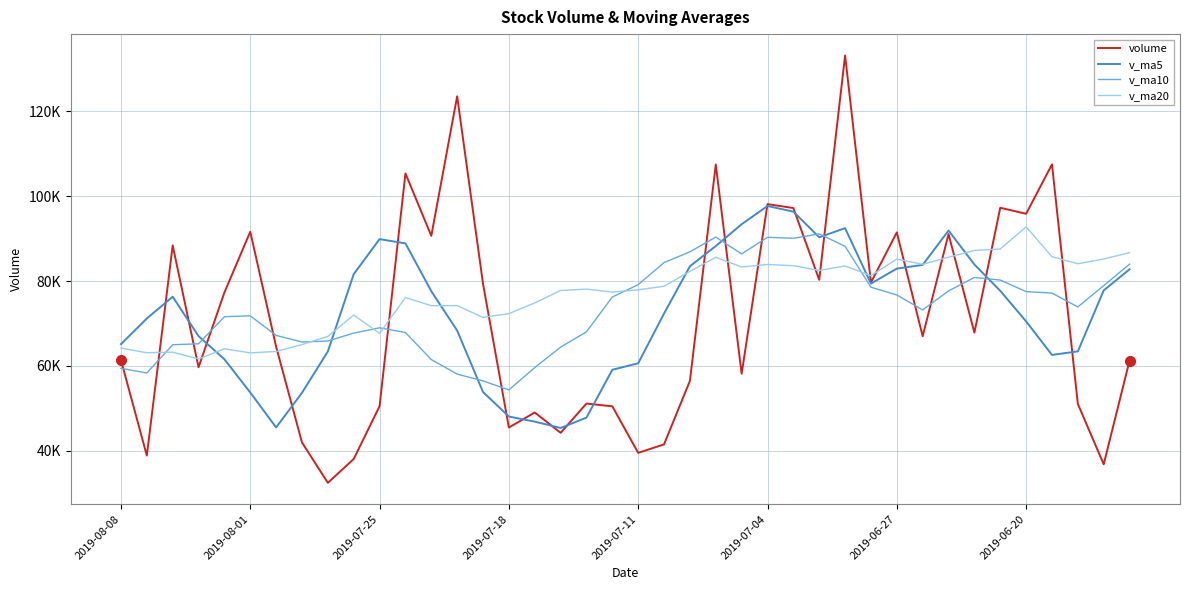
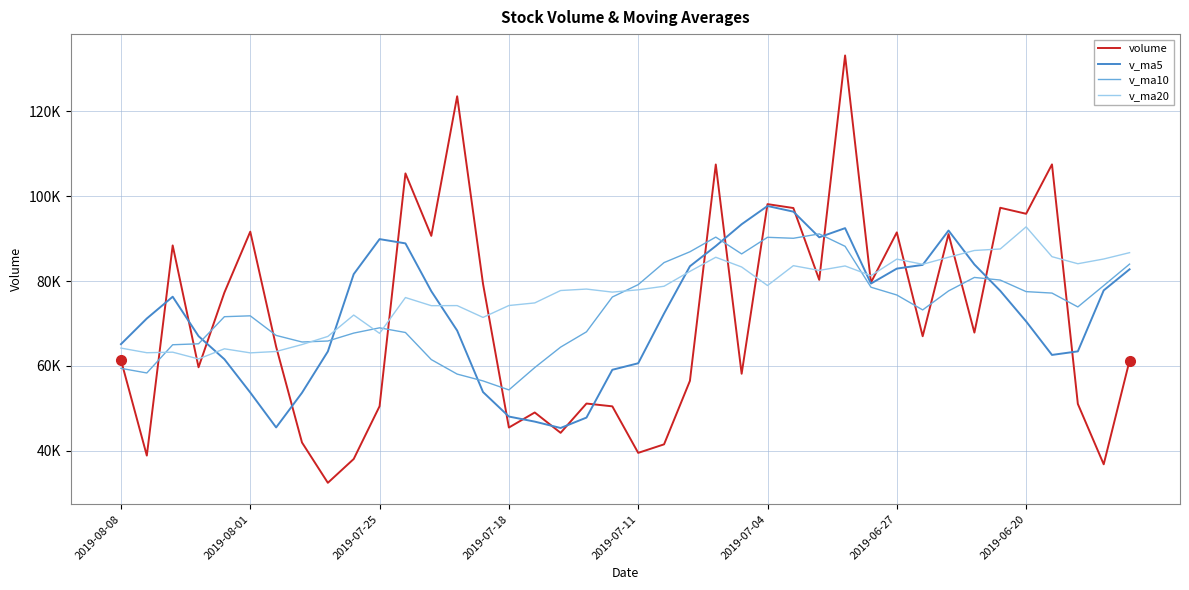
v_ma20, 2019-07-18: 72000 -> 74000
v_ma20, 2019-07-04: 84000 -> 79000
